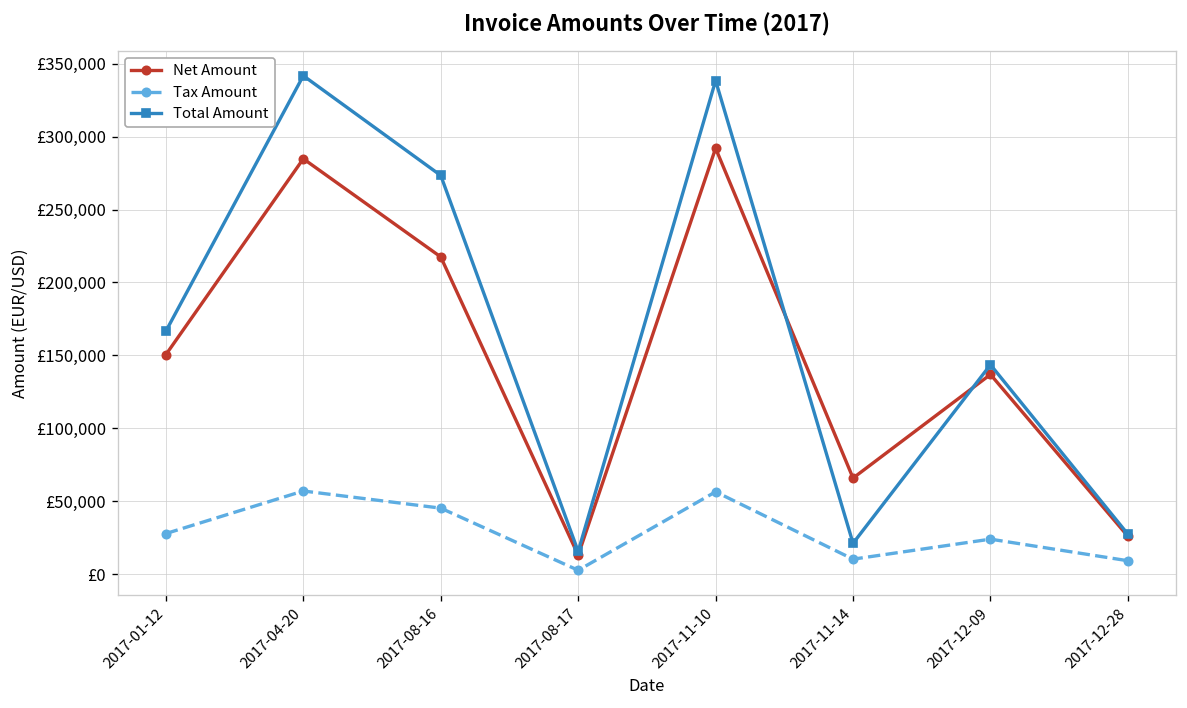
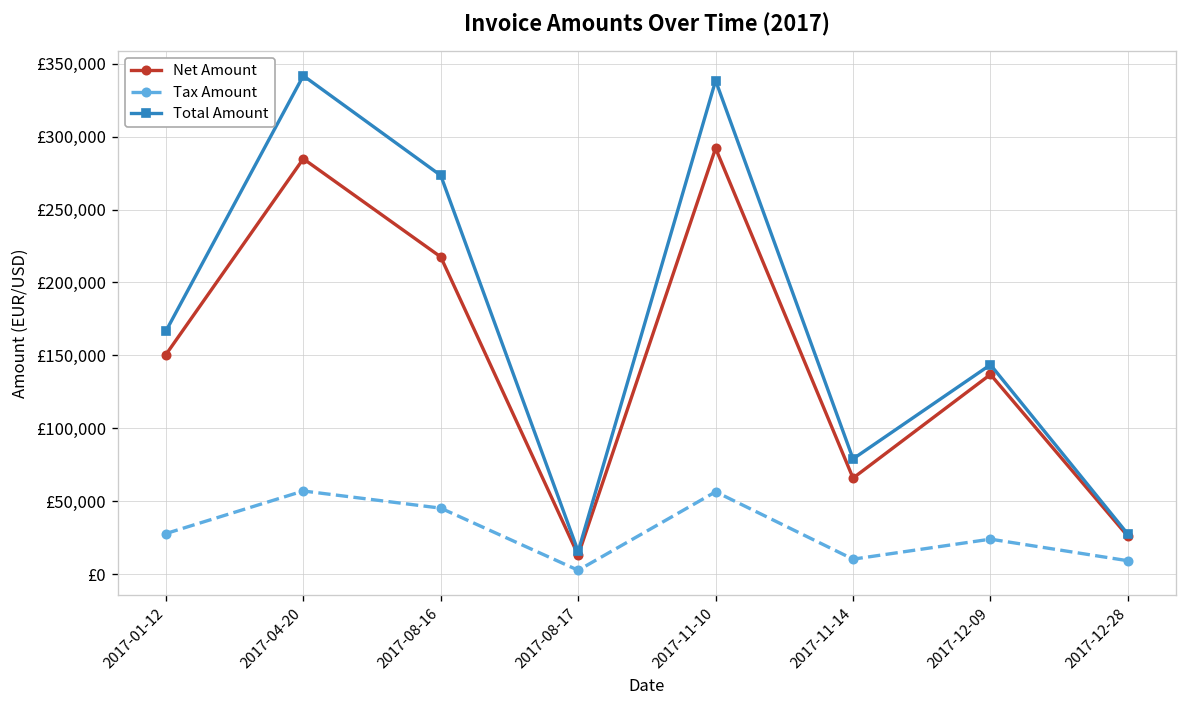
Total Amount, 2017-11-14: £21,000 -> £79,000
